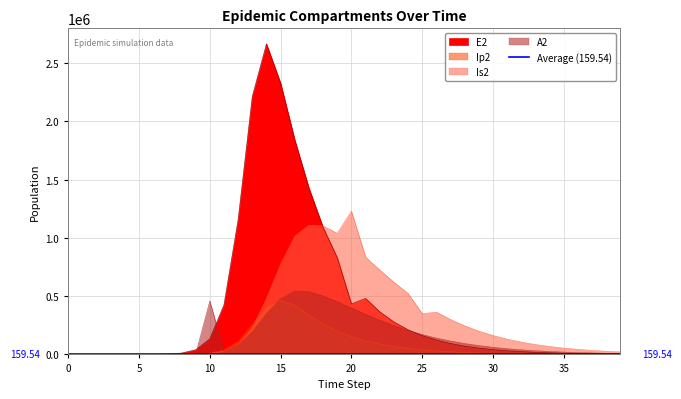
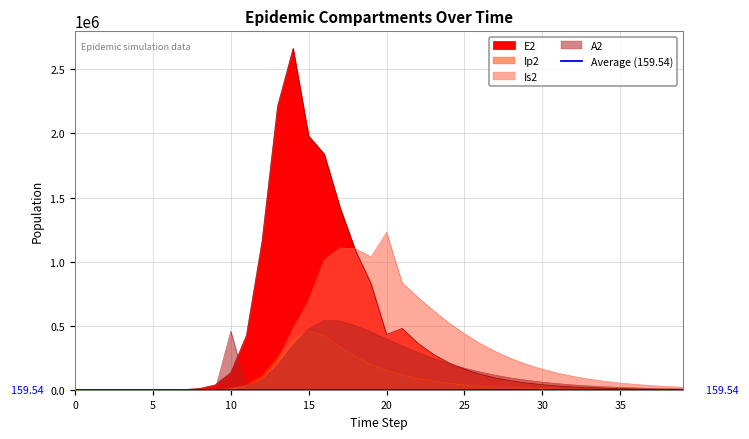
E2, 15: 2330000 -> 1980000
Is2, 15: 770000 -> 700000
Is2, 25: 350000 -> 440000
